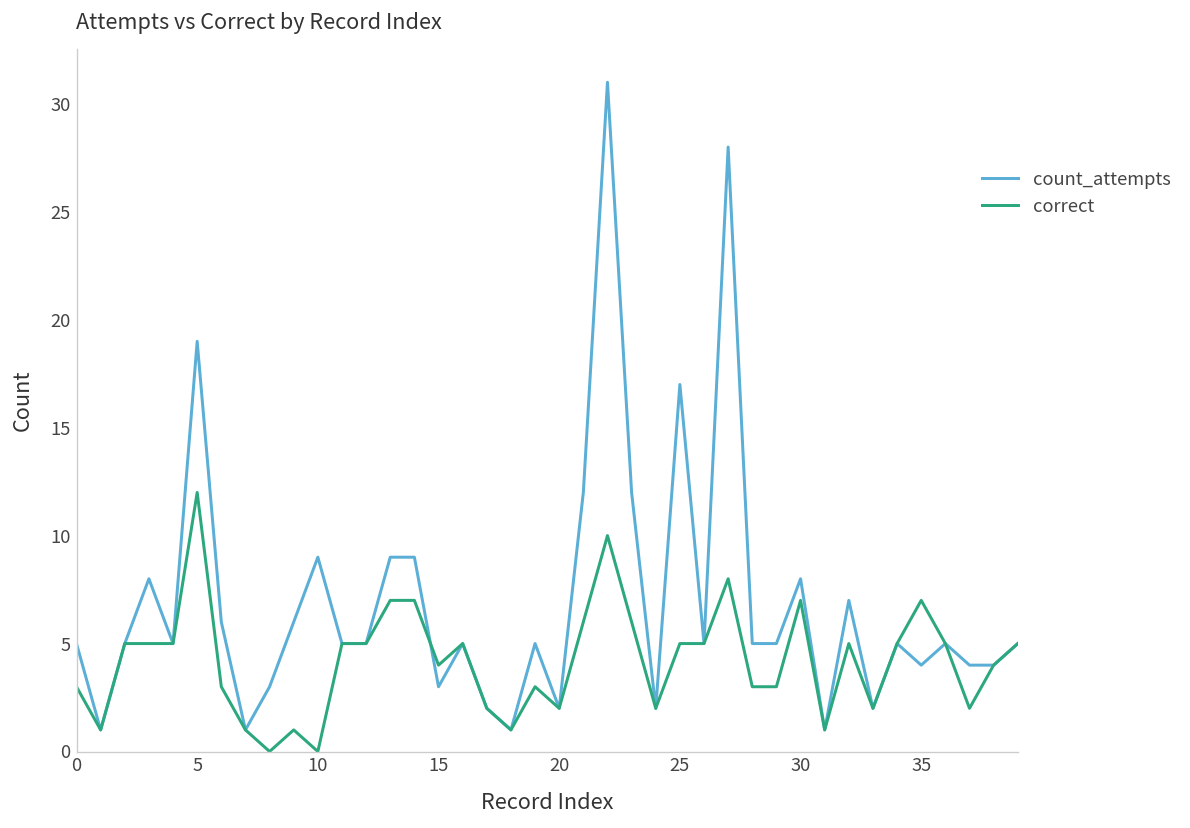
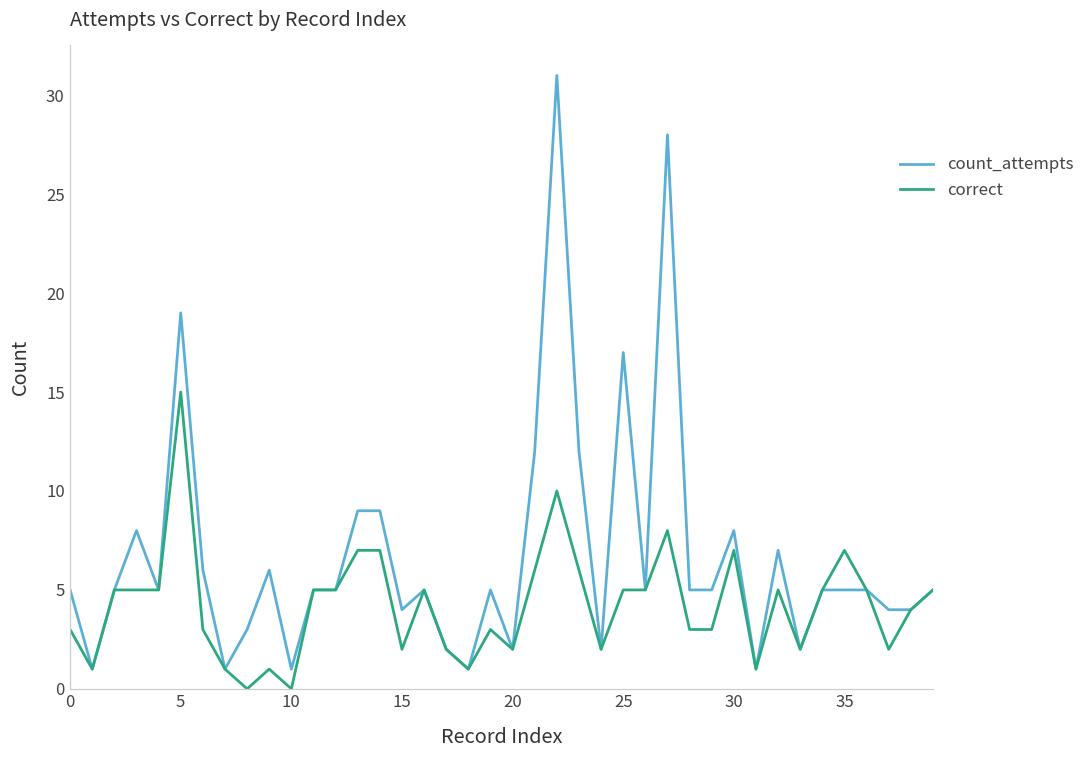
correct, 5: 12 -> 15
count_attempts, 10: 9 -> 1
count_attempts, 15: 3 -> 4
correct, 15: 4 -> 2
count_attempts, 35: 4 -> 5
